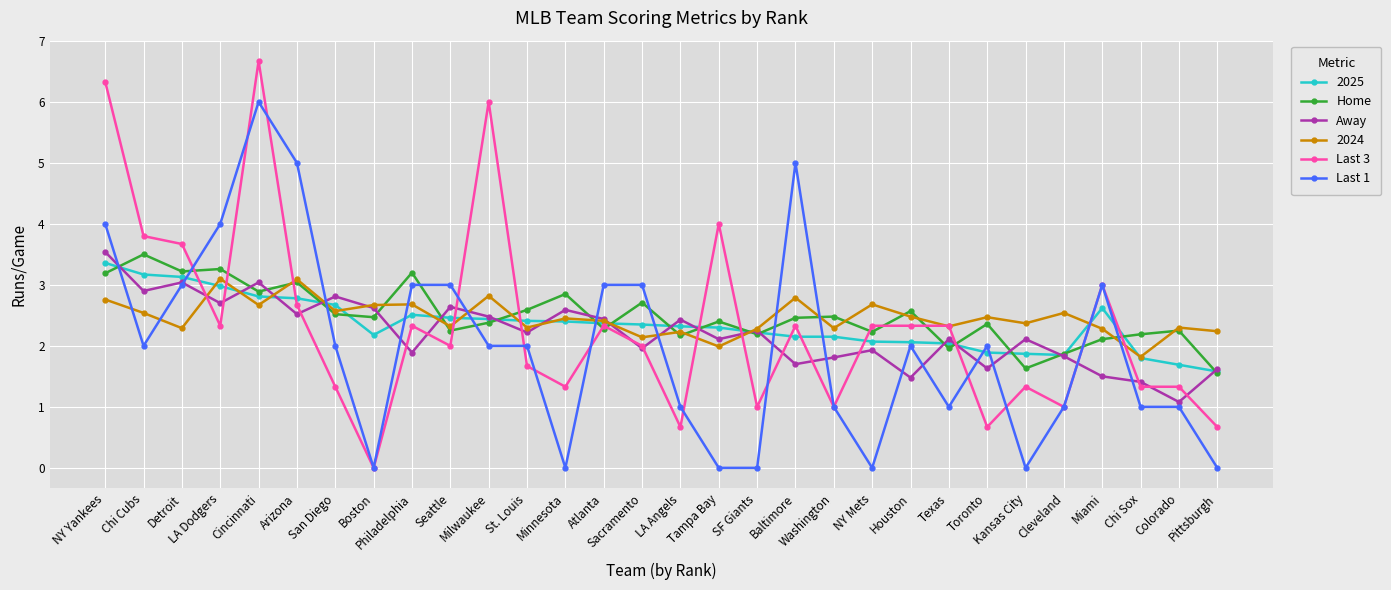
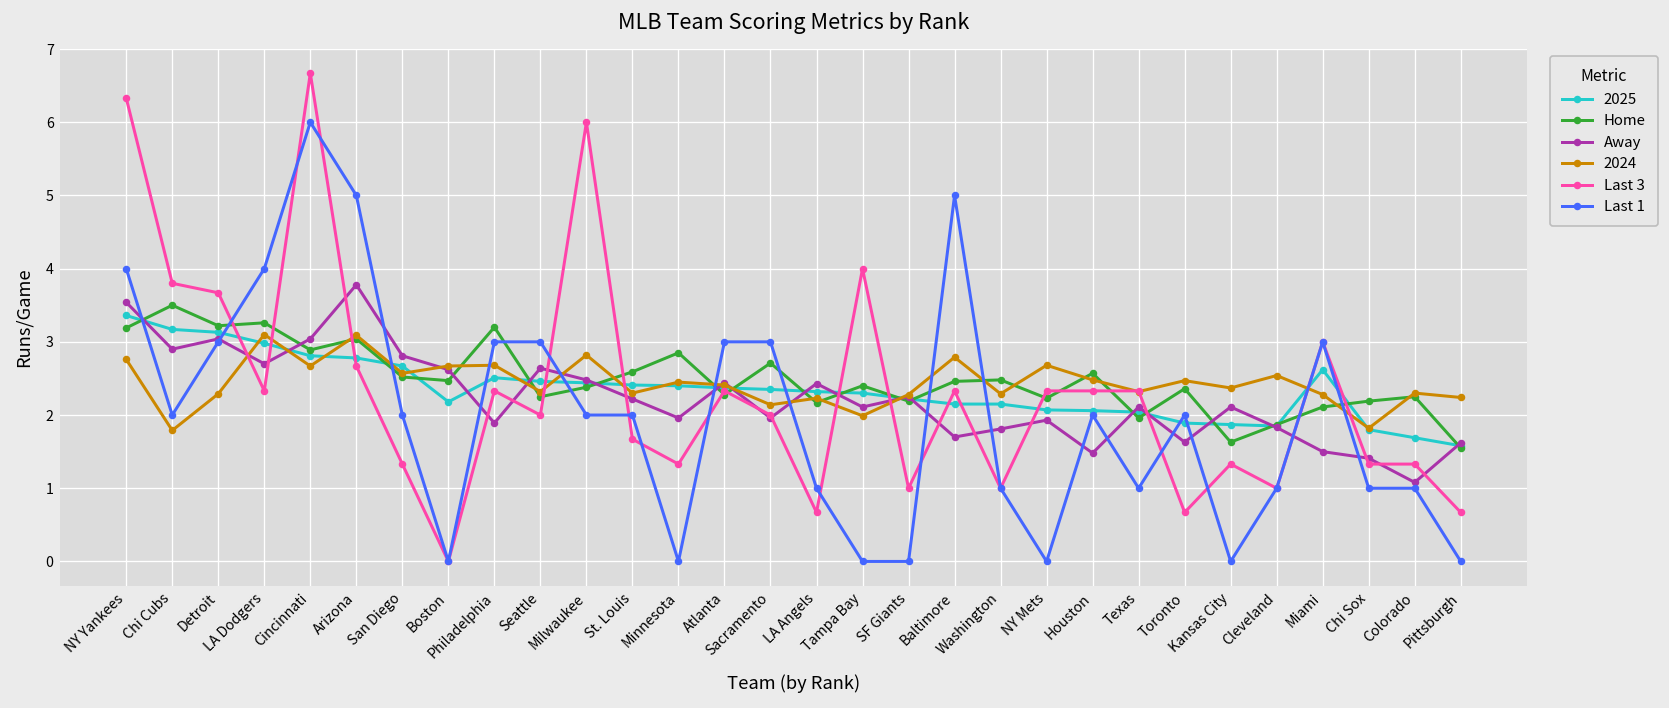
2024, Chi Cubs: 2.5 -> 1.8
Away, Arizona: 2.5 -> 3.8
Away, Minnesota: 2.6 -> 2.0
